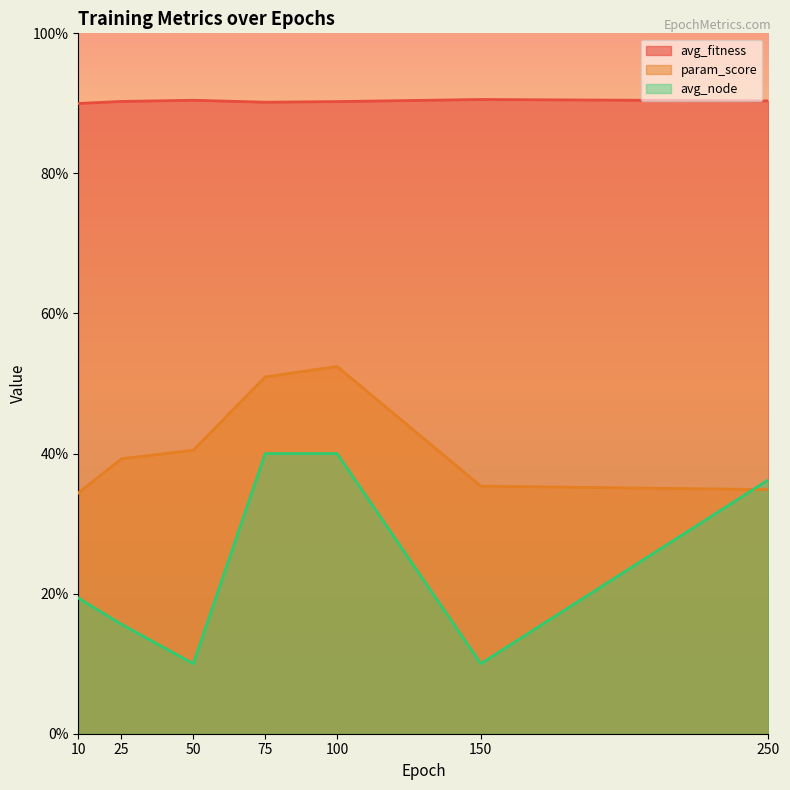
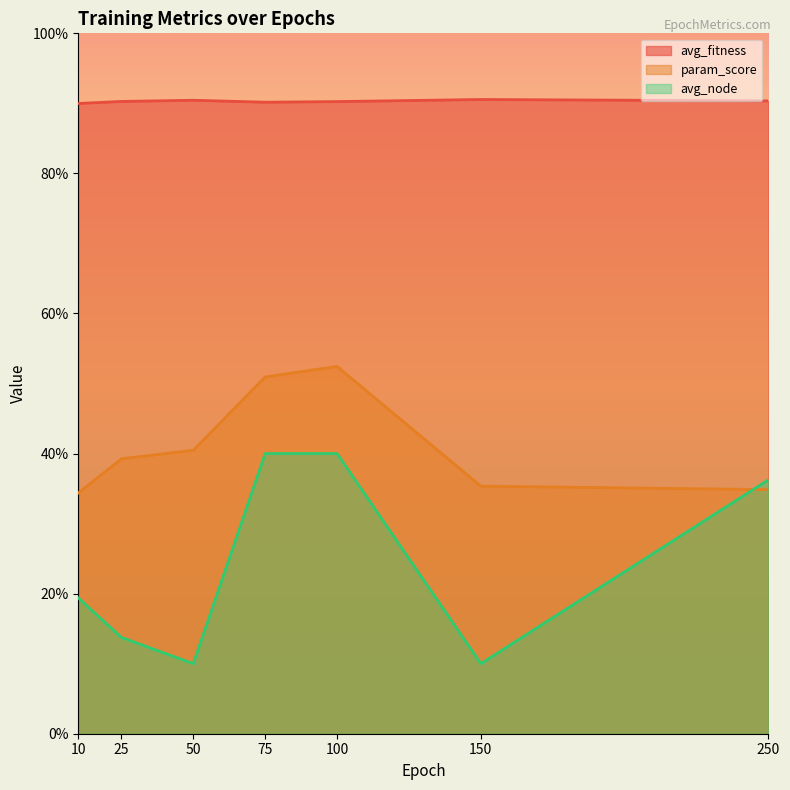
avg_node, 25: 16% -> 14%
